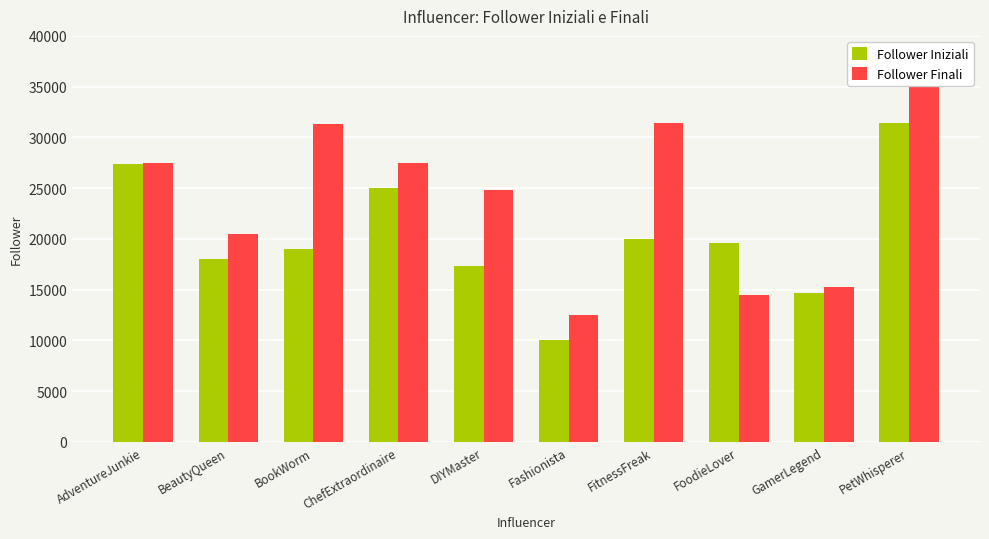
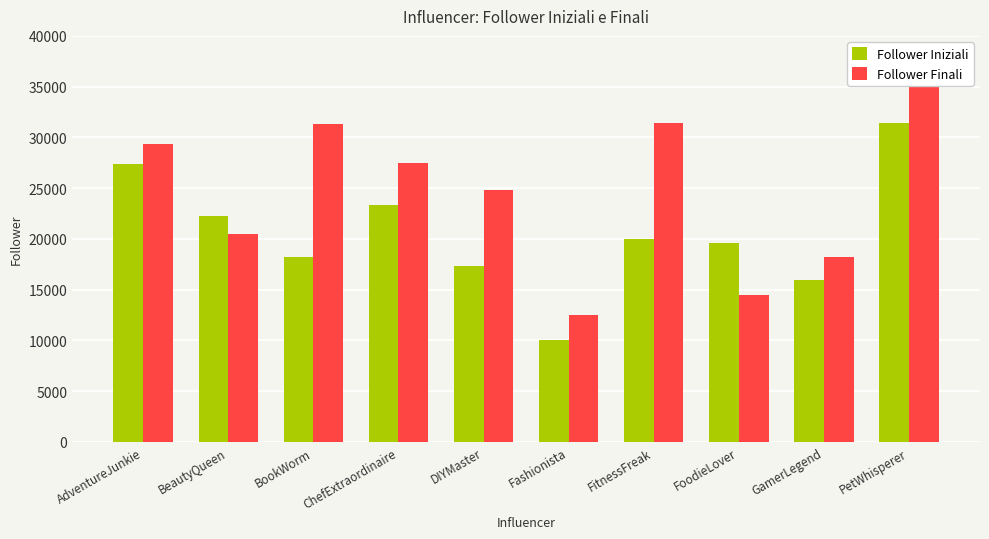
Follower Finali, AdventureJunkie: 27500 -> 29400
Follower Iniziali, BeautyQueen: 18000 -> 22200
Follower Iniziali, BookWorm: 19000 -> 18200
Follower Iniziali, ChefExtraordinaire: 25000 -> 23300
Follower Iniziali, GamerLegend: 14700 -> 16000
Follower Finali, GamerLegend: 15300 -> 18200
